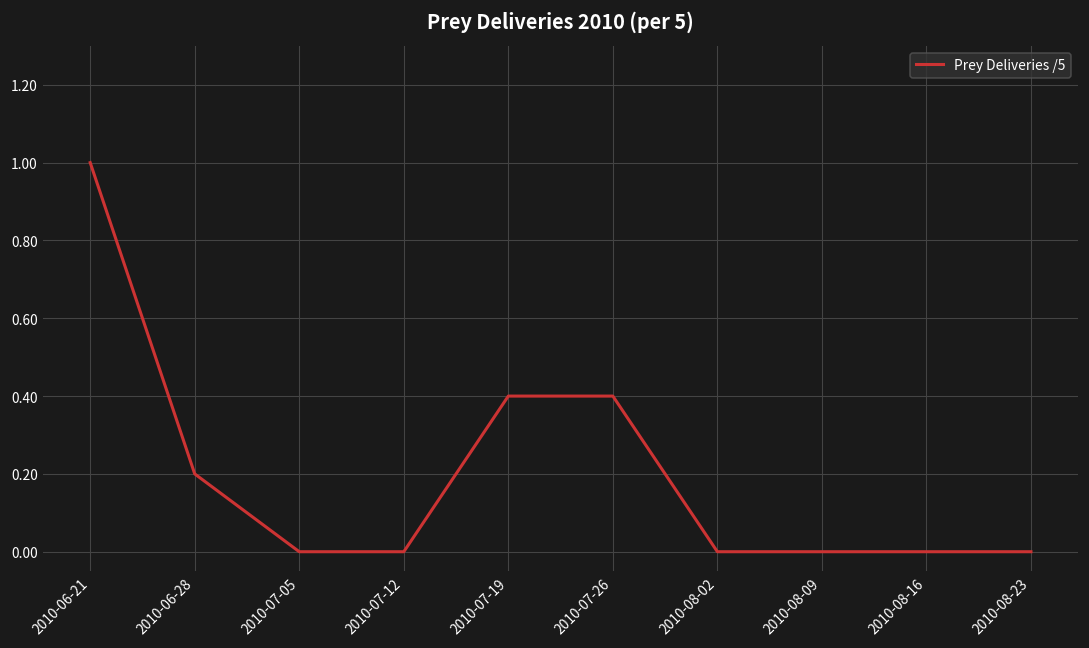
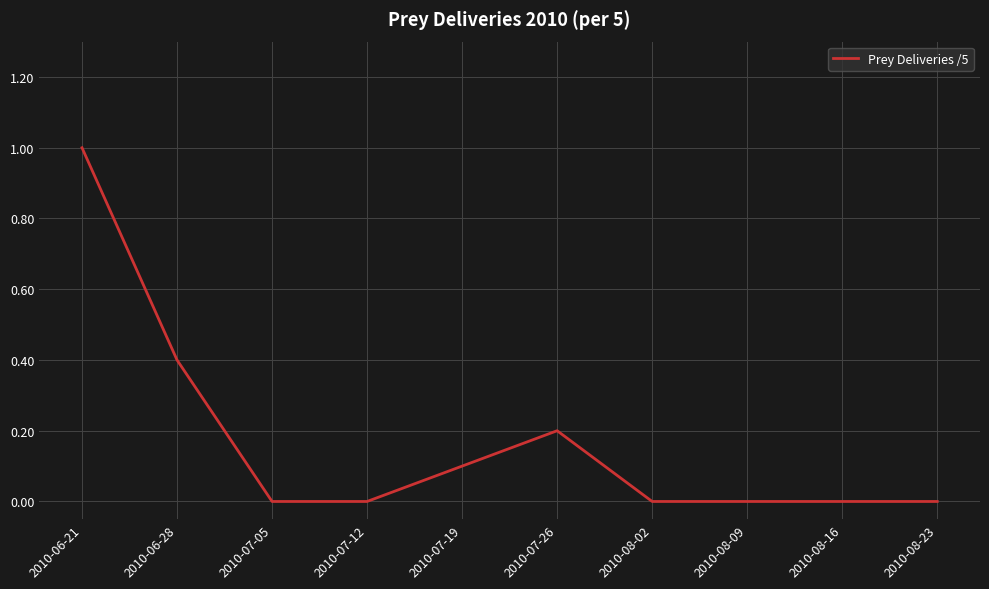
2010-06-28: 0.2 -> 0.4
2010-07-19: 0.4 -> 0.1
2010-07-26: 0.4 -> 0.2
